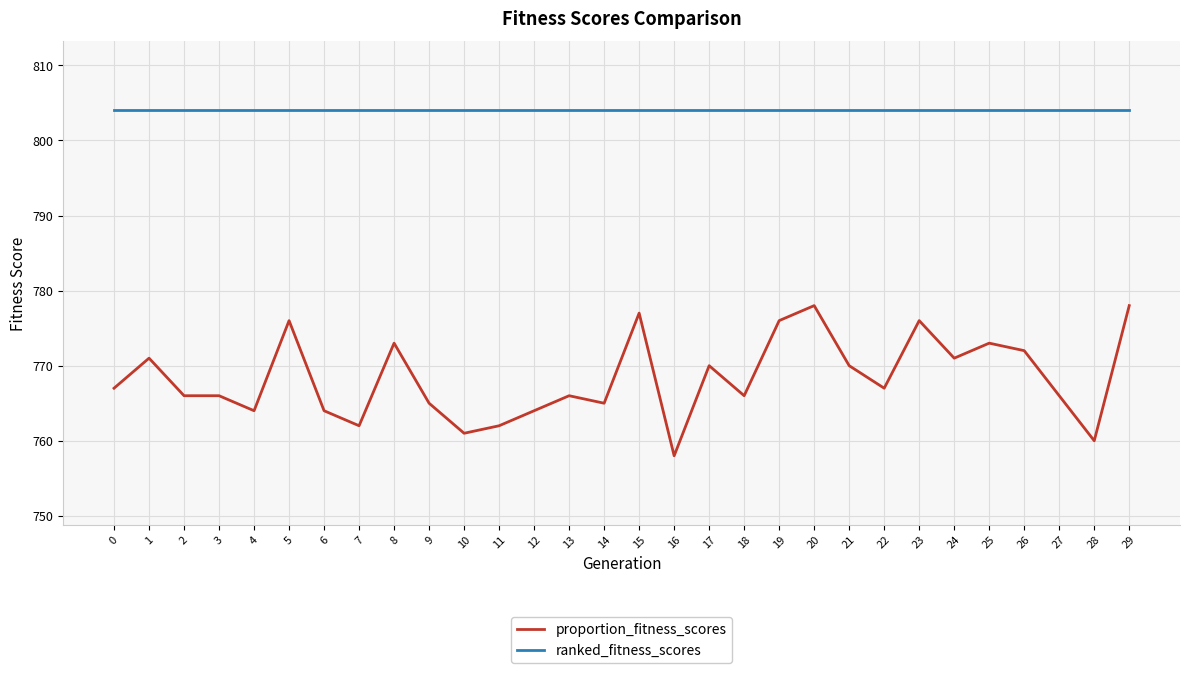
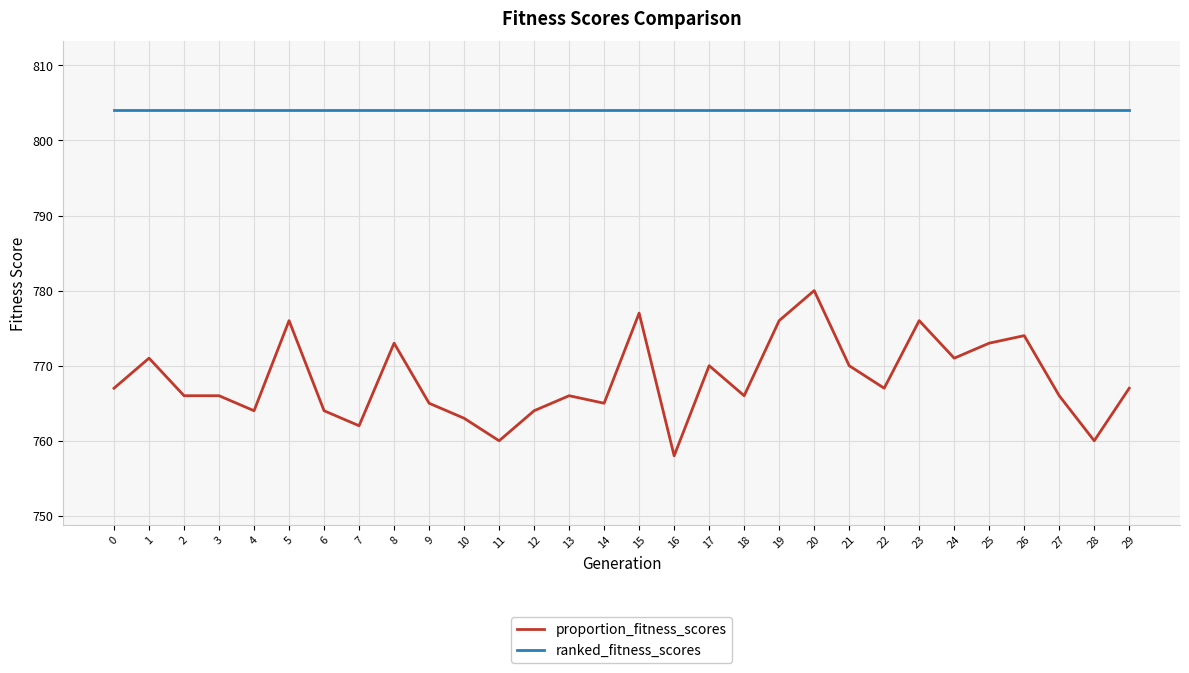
proportion_fitness_scores, 10: 761 -> 763
proportion_fitness_scores, 11: 762 -> 760
proportion_fitness_scores, 20: 778 -> 780
proportion_fitness_scores, 26: 772 -> 774
proportion_fitness_scores, 29: 778 -> 767
